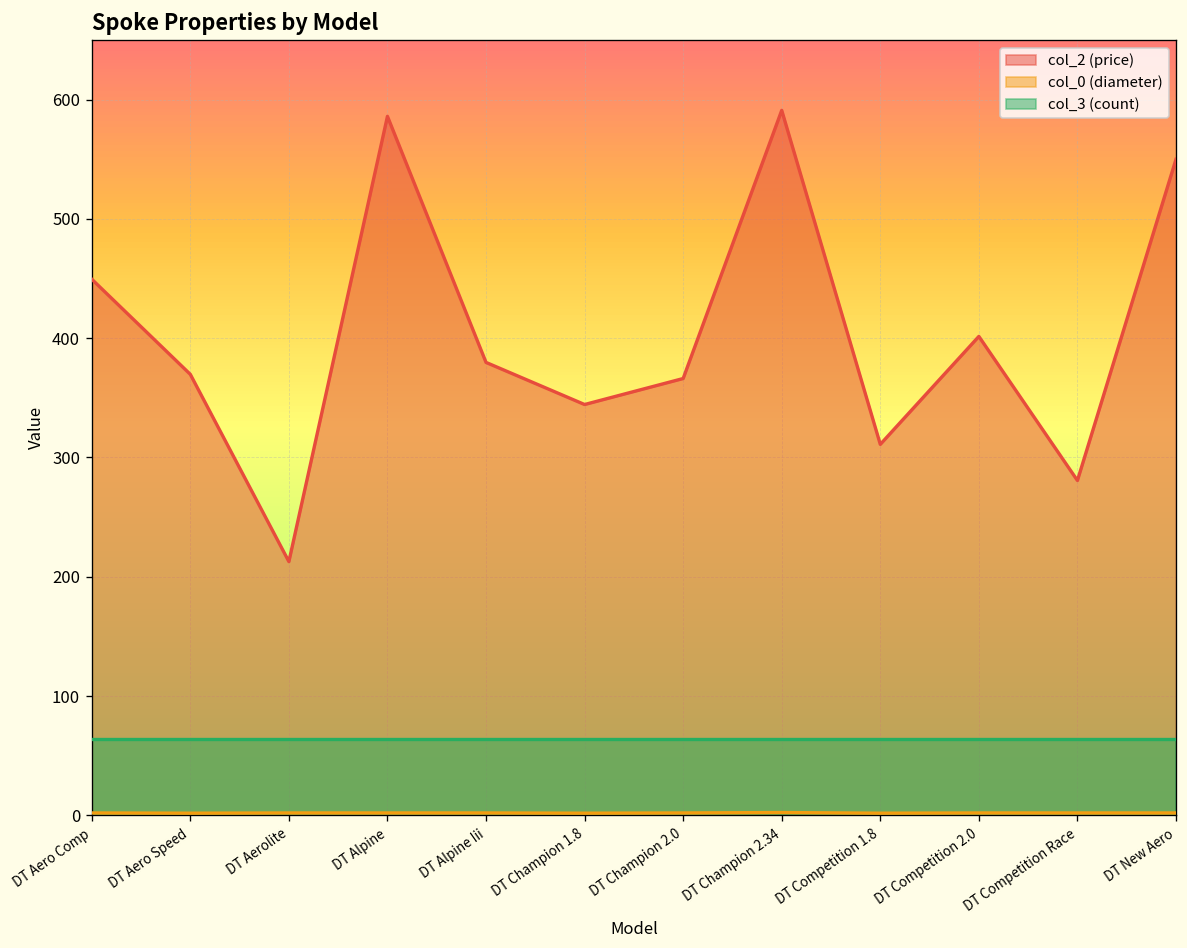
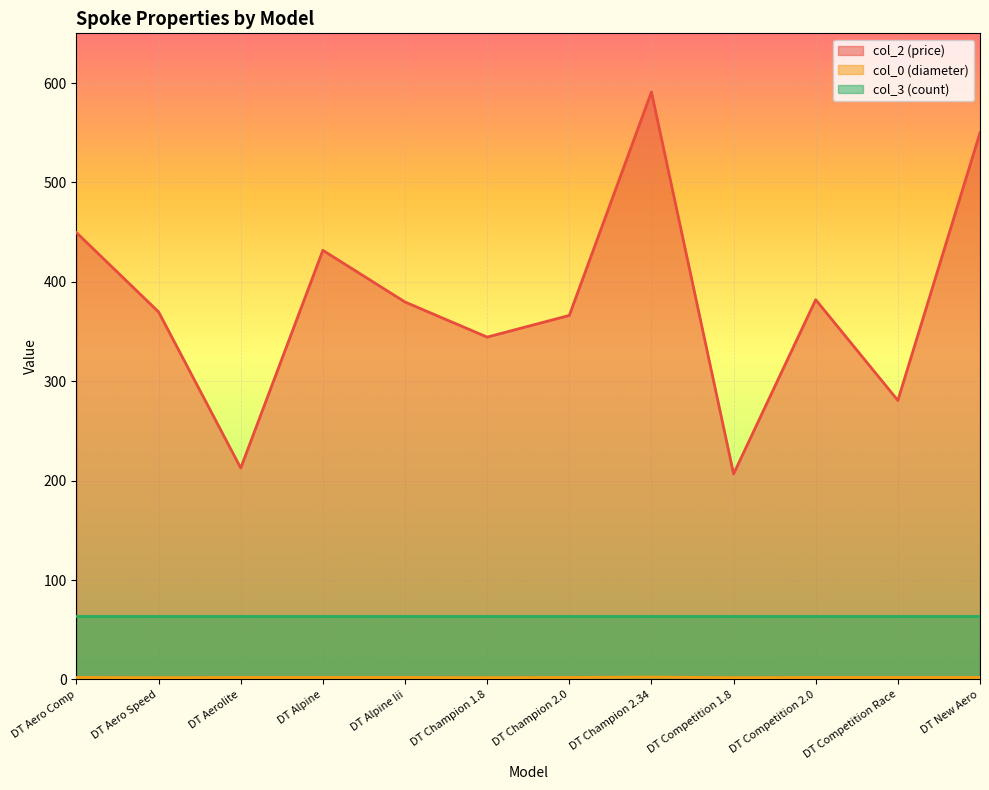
col_2 (price), DT Alpine: 590 -> 430
col_2 (price), DT Competition 1.8: 310 -> 210
col_2 (price), DT Competition 2.0: 400 -> 380
